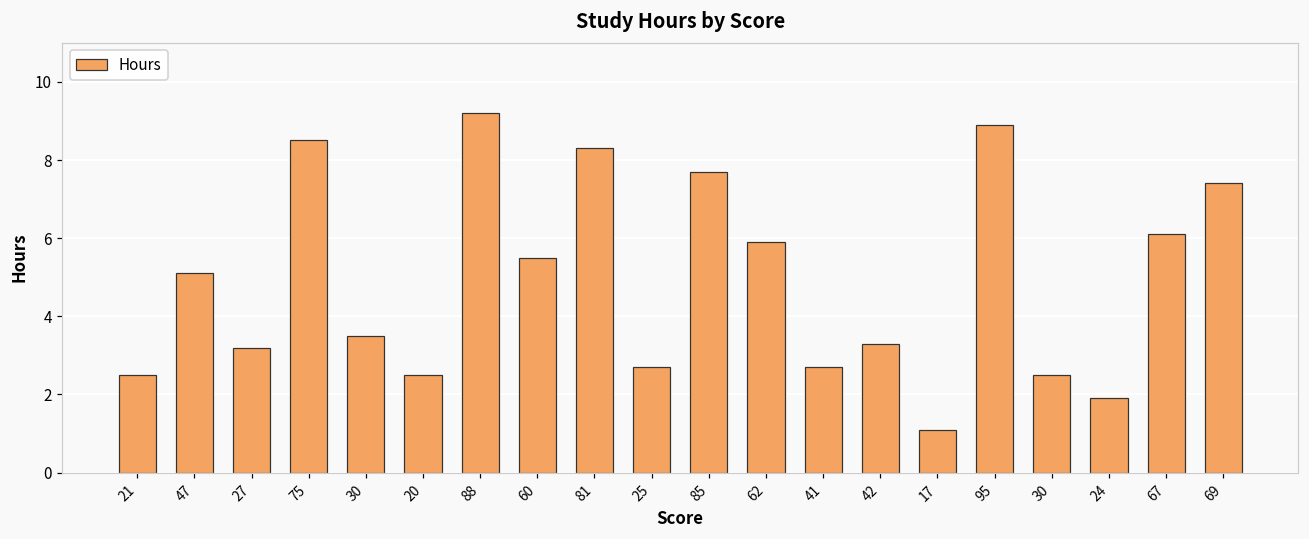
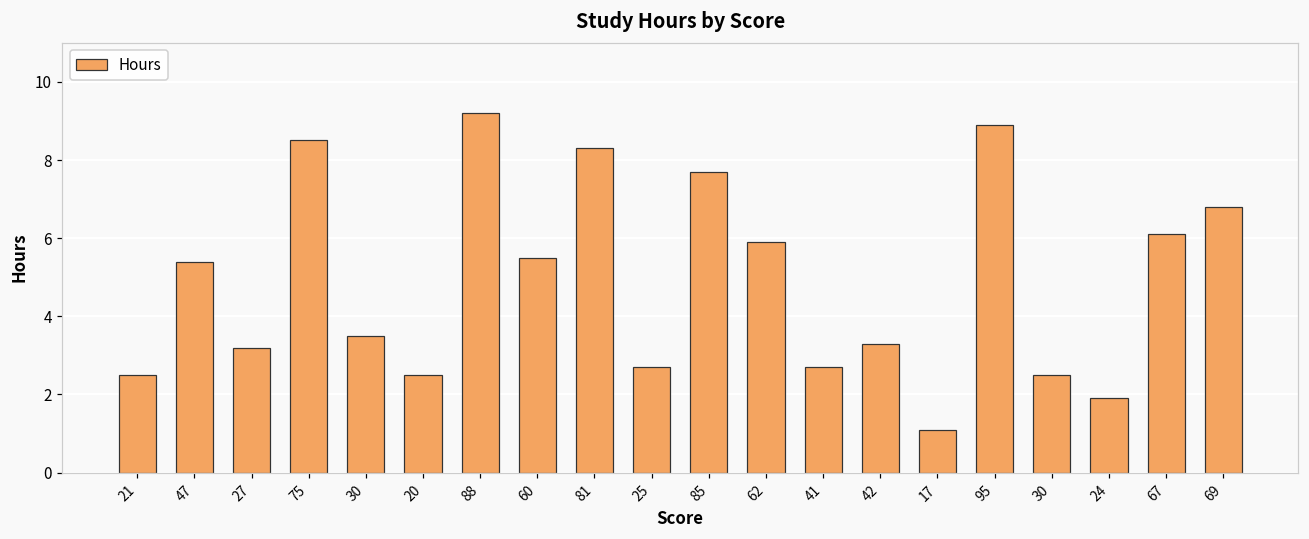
47: 5.1 -> 5.4
69: 7.4 -> 6.8
